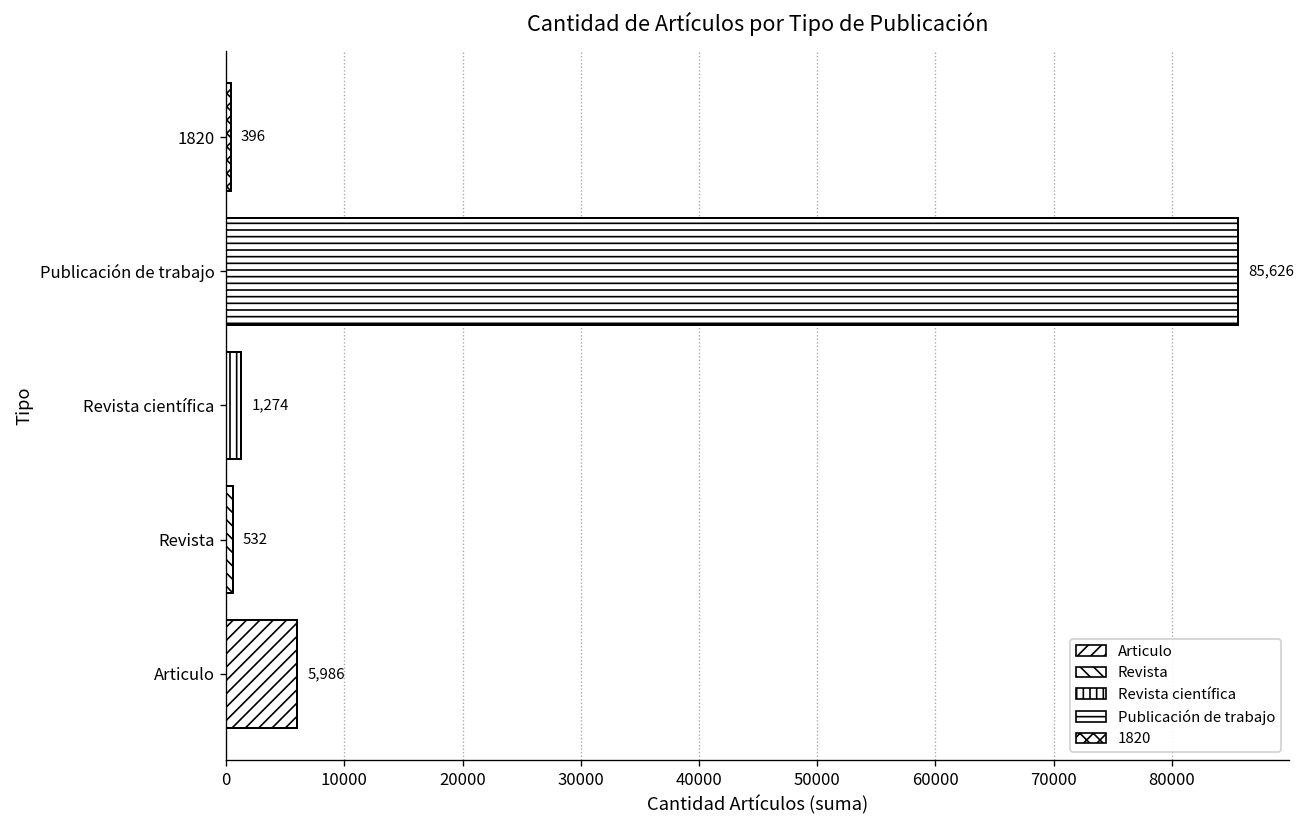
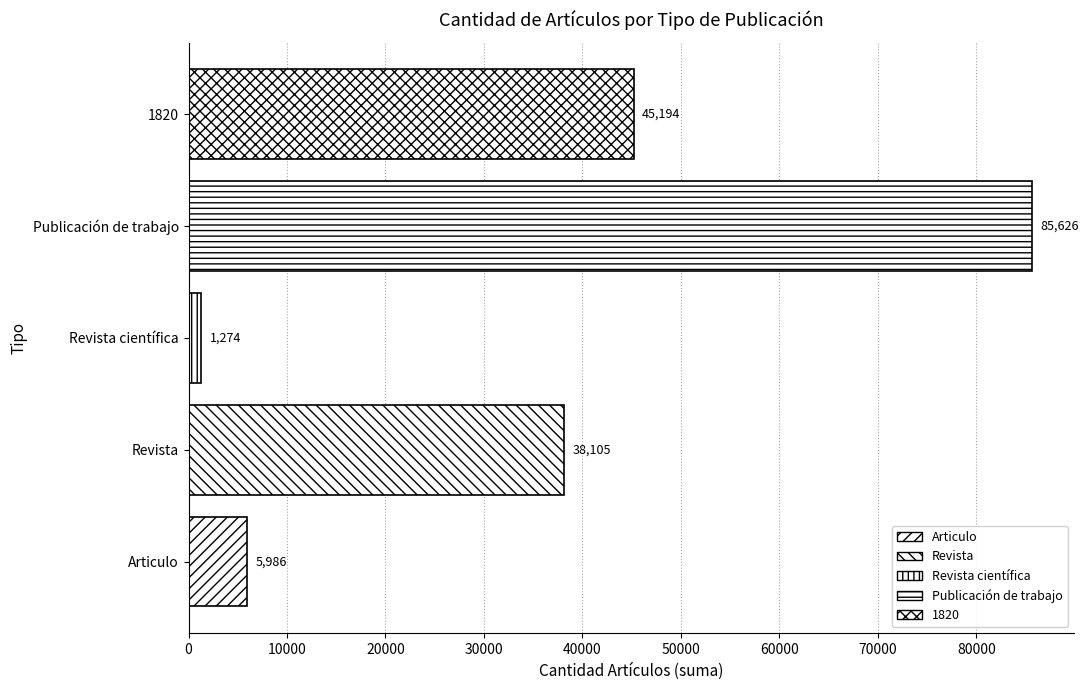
1820: 396 -> 45,194
Revista: 532 -> 38,105
